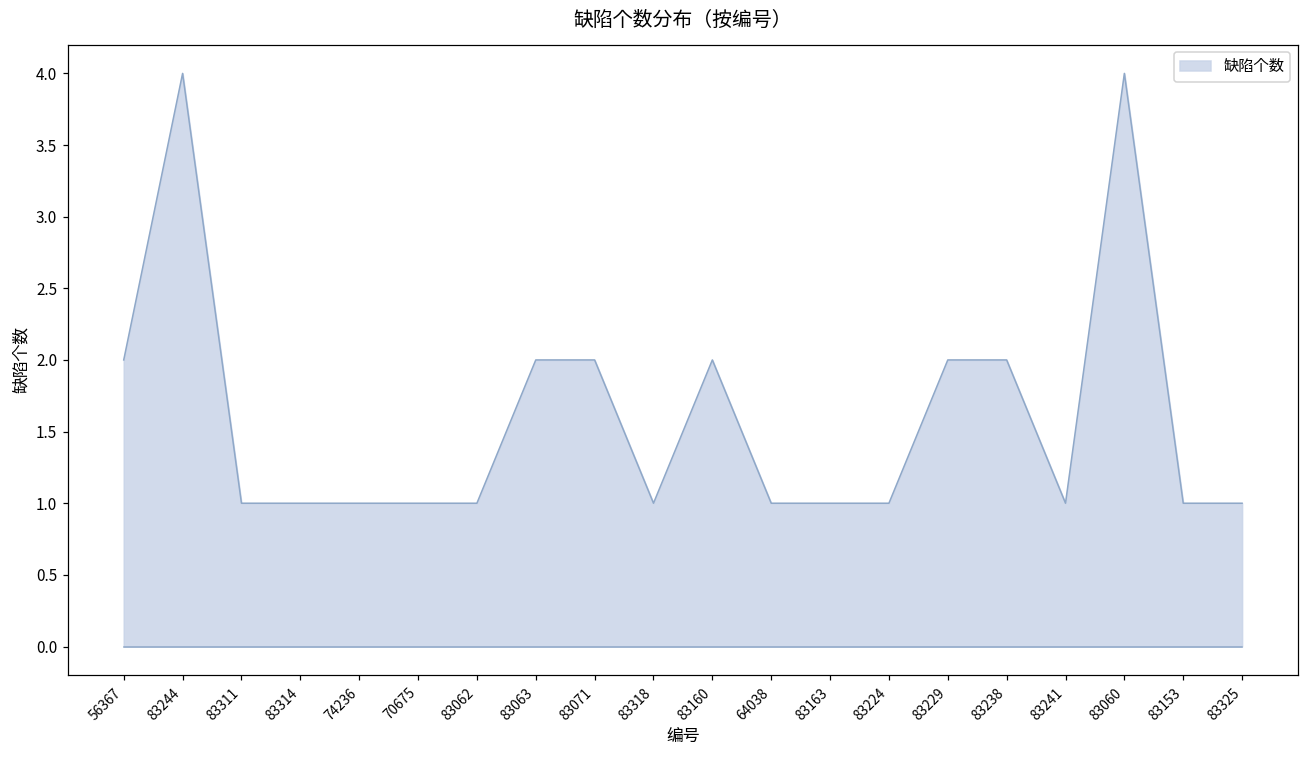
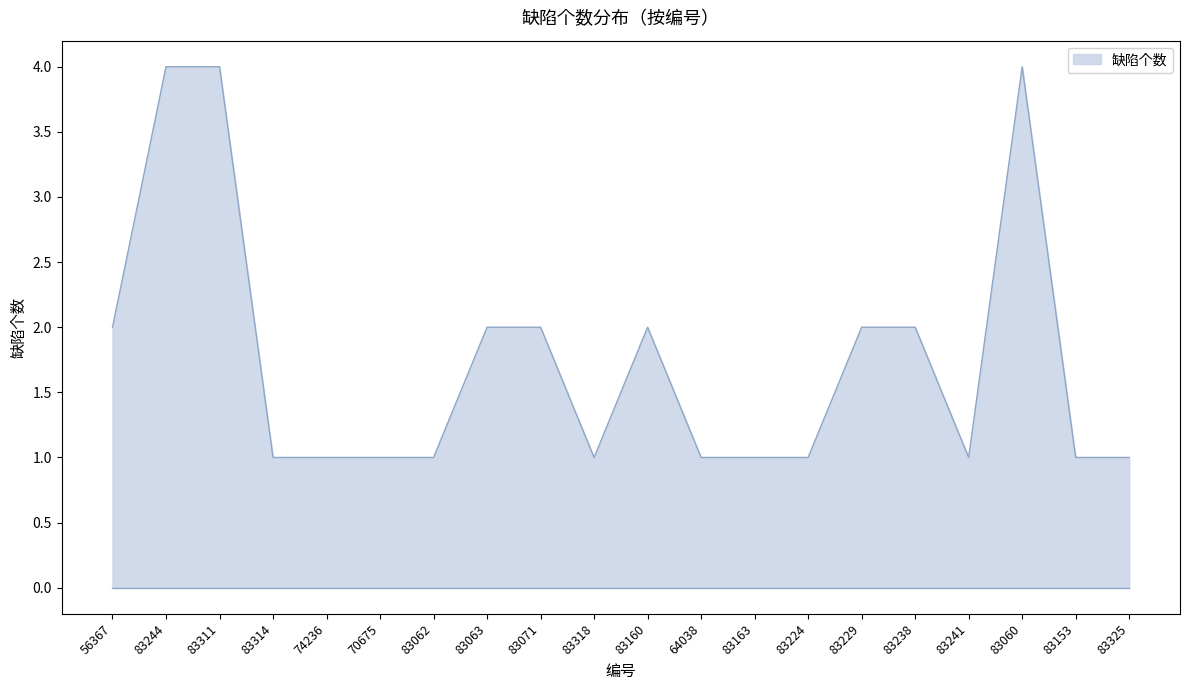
缺陷个数, 83311: 1 -> 4
